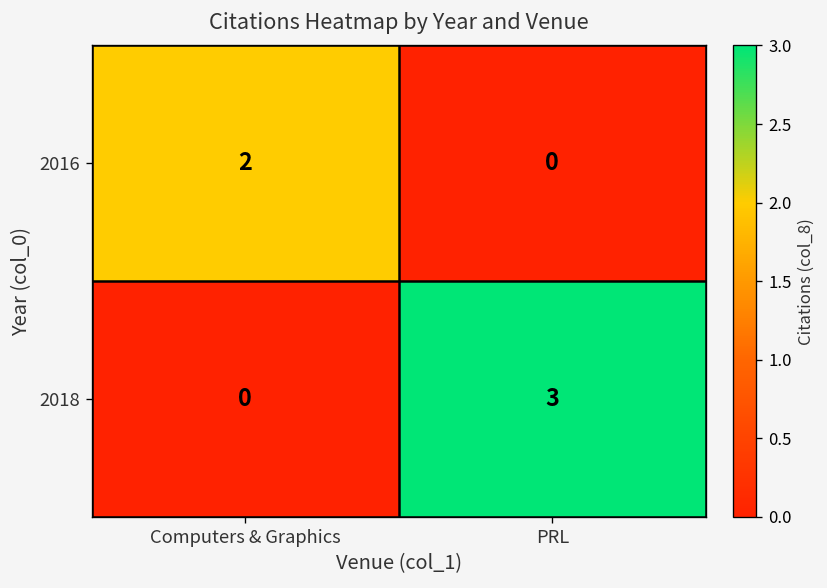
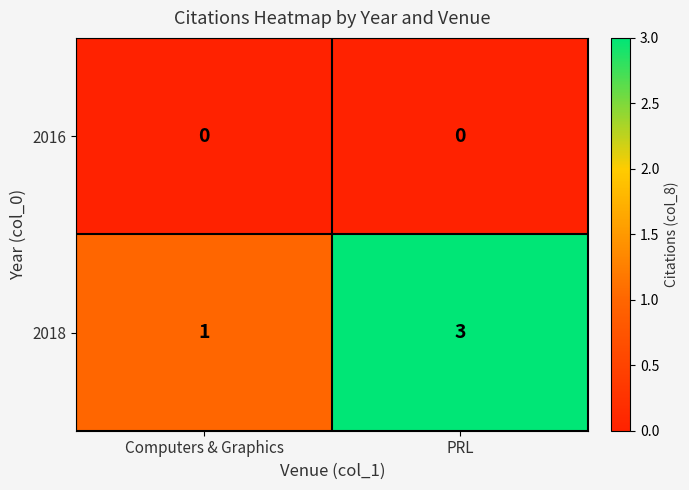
2016, Computers & Graphics: 2 -> 0
2018, Computers & Graphics: 0 -> 1
